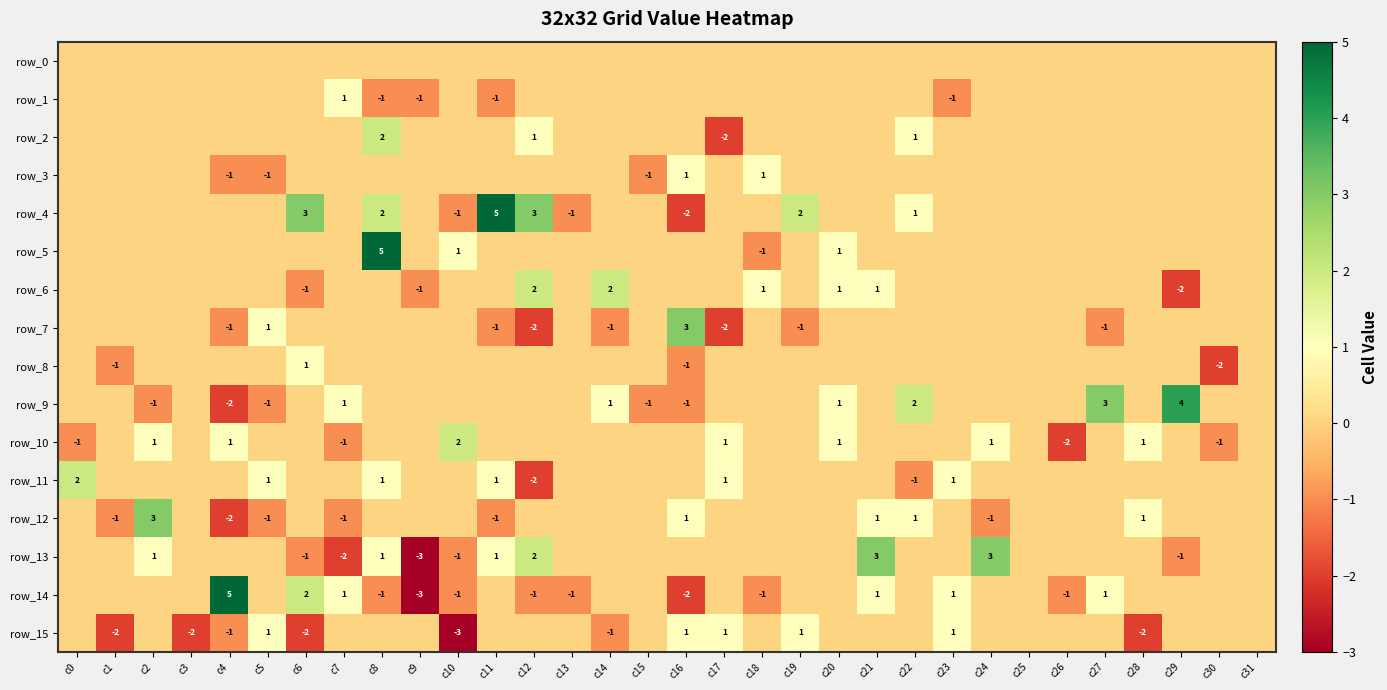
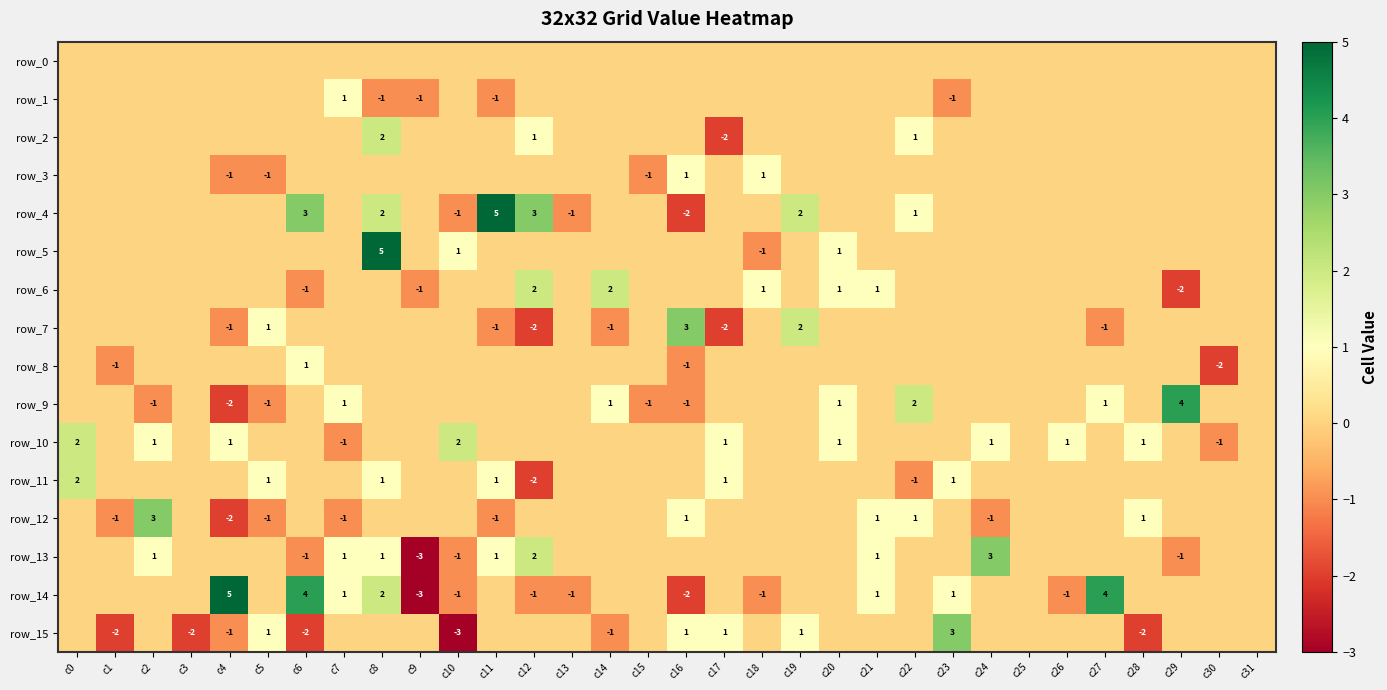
row_7, c19: -1 -> 2
row_9, c27: 3 -> 1
row_10, c0: -1 -> 2
row_10, c26: -2 -> 1
row_13, c7: -2 -> 1
row_13, c21: 3 -> 1
row_14, c6: 2 -> 4
row_14, c8: -1 -> 2
row_14, c27: 1 -> 4
row_15, c23: 1 -> 3
